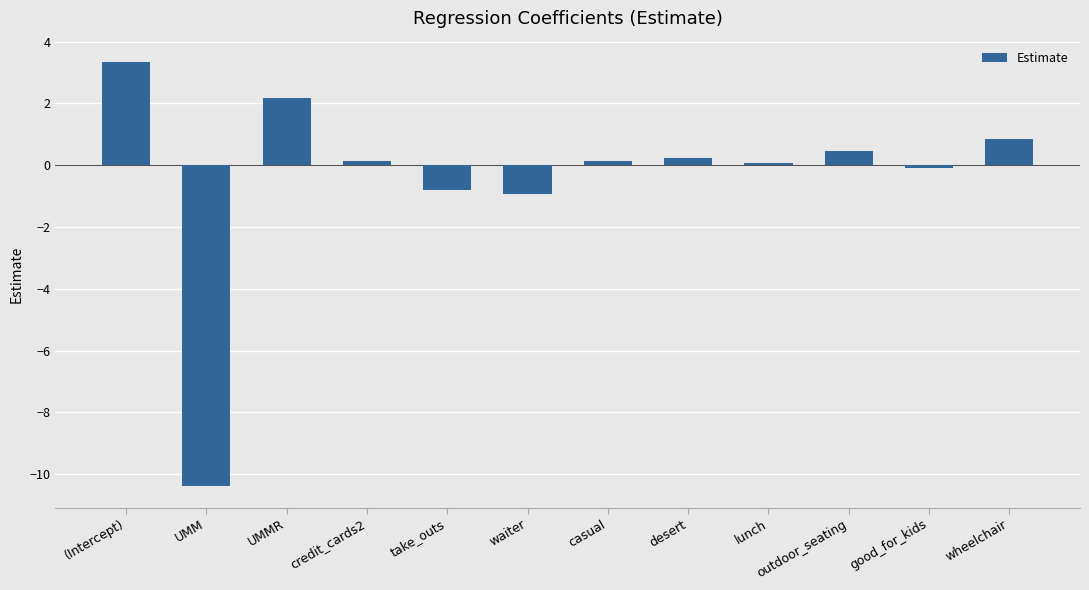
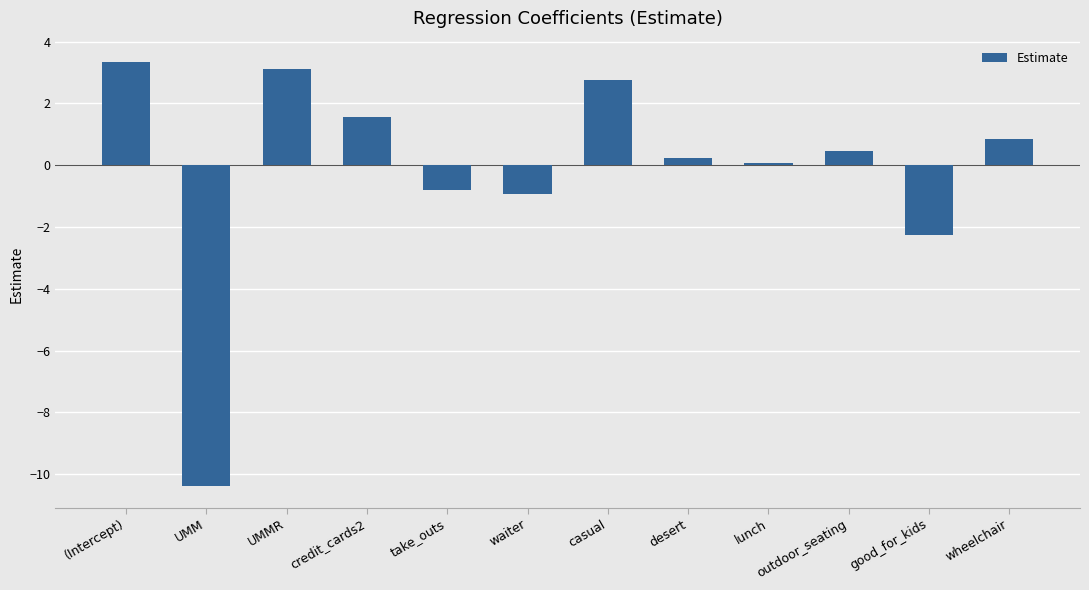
UMMR: 2.2 -> 3.1
credit_cards2: 0.1 -> 1.6
casual: 0.1 -> 2.8
good_for_kids: -0.1 -> -2.3
